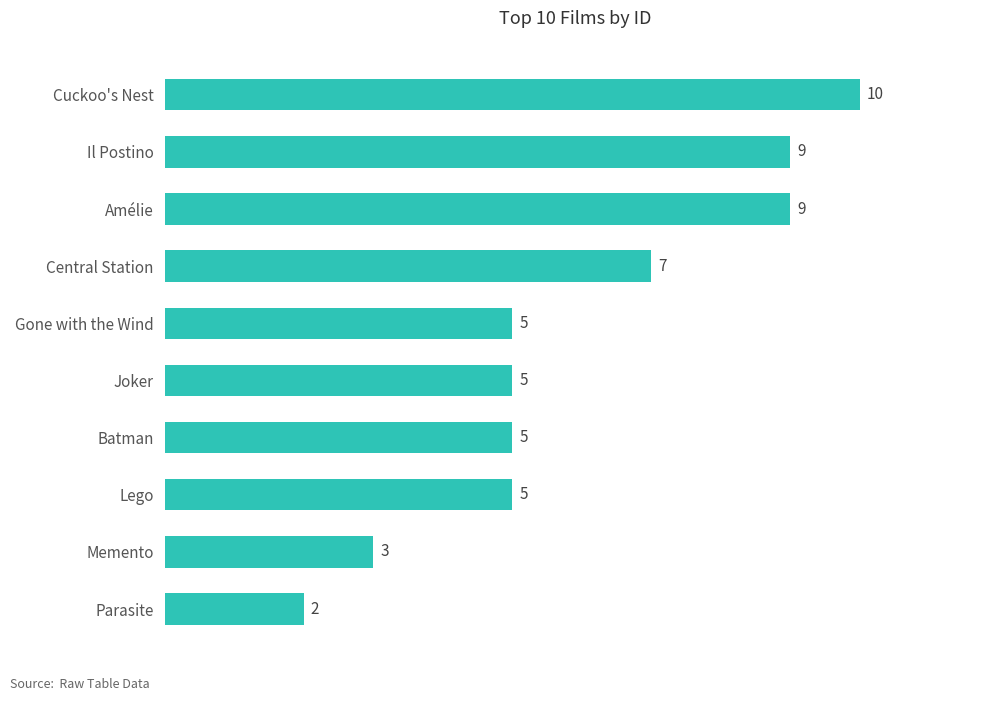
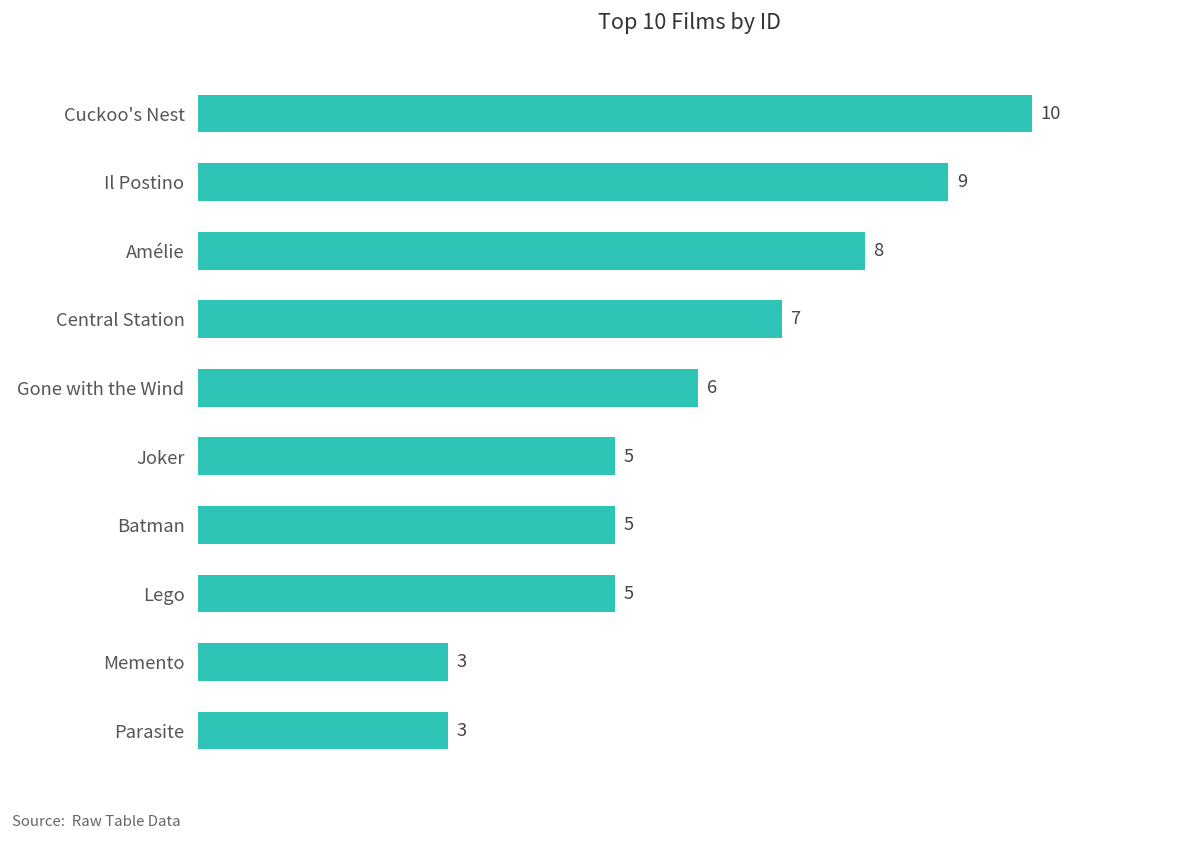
Amélie: 9 -> 8
Gone with the Wind: 5 -> 6
Parasite: 2 -> 3
